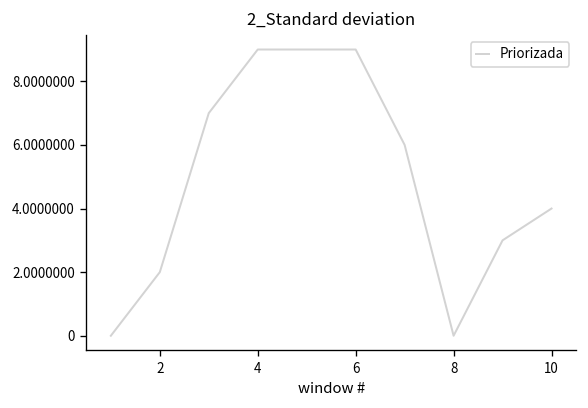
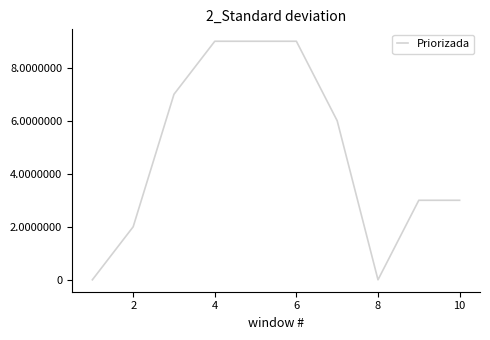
10: 4 -> 3
